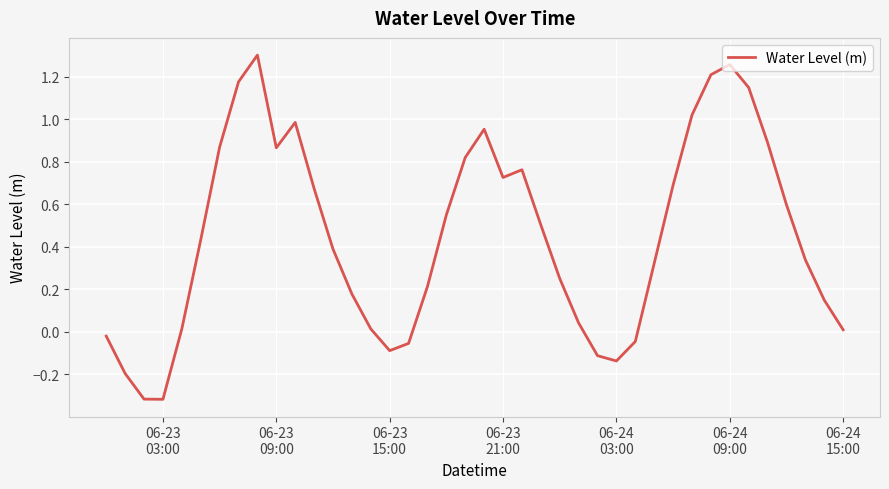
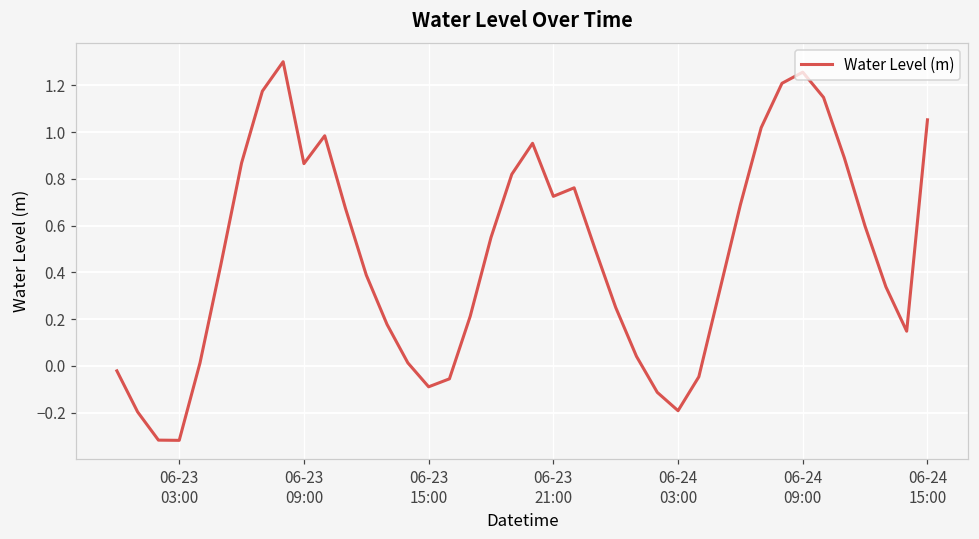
06-24 03:00: -0.14 -> -0.19
06-24 15:00: 0.01 -> 1.05
